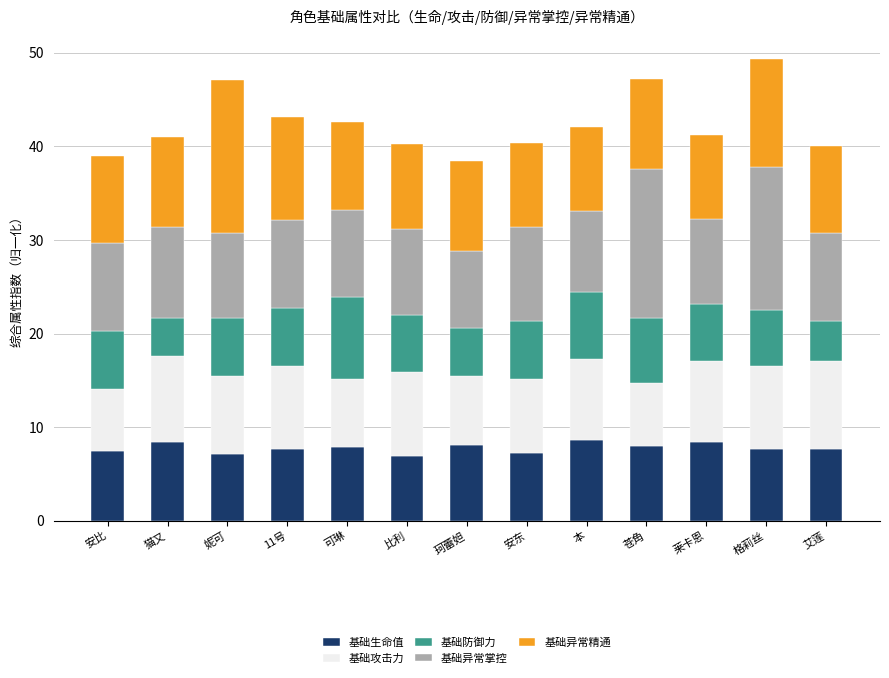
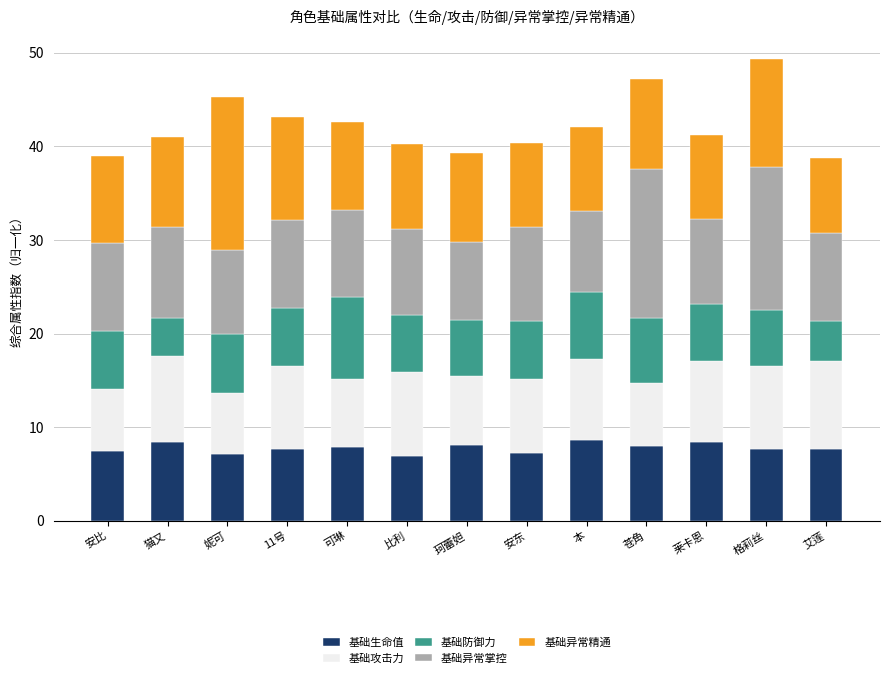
基础攻击力, 妮可: 8 -> 6
基础防御力, 珂蕾妲: 5 -> 6
基础异常精通, 艾莲: 9 -> 8
